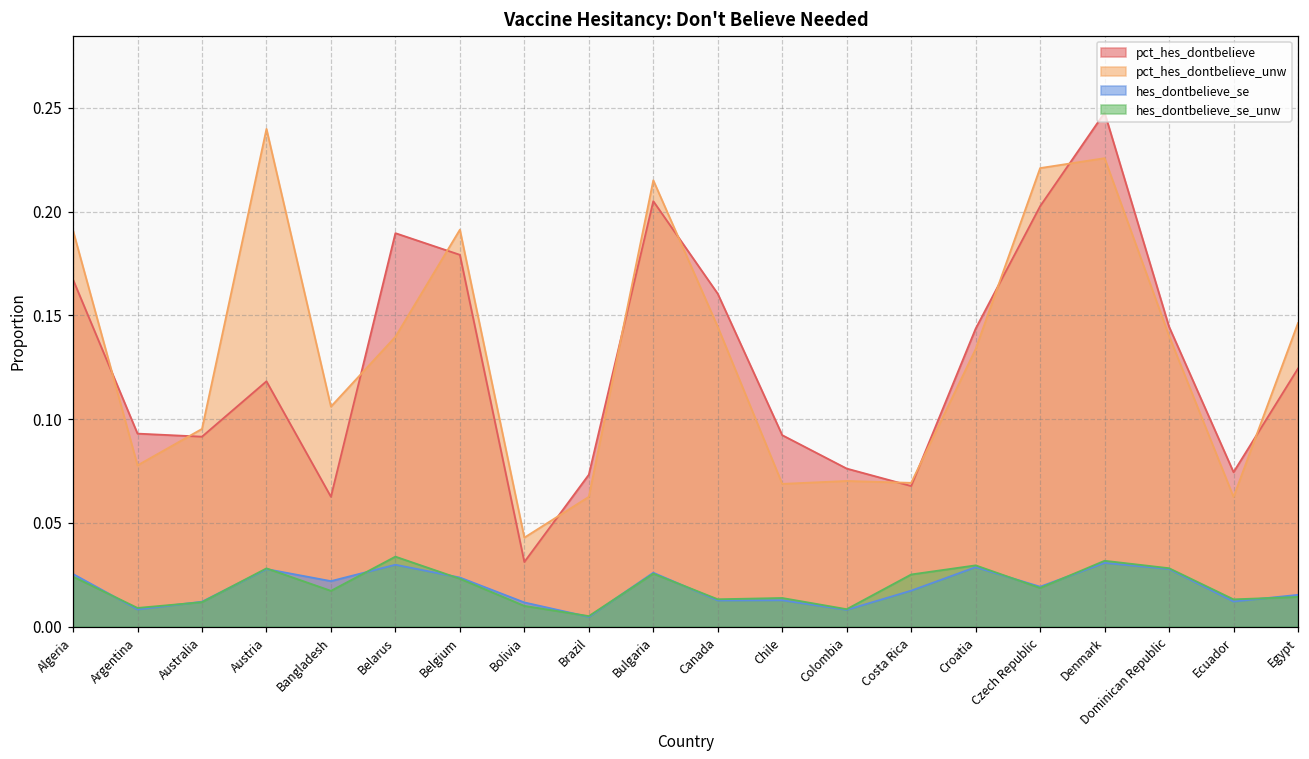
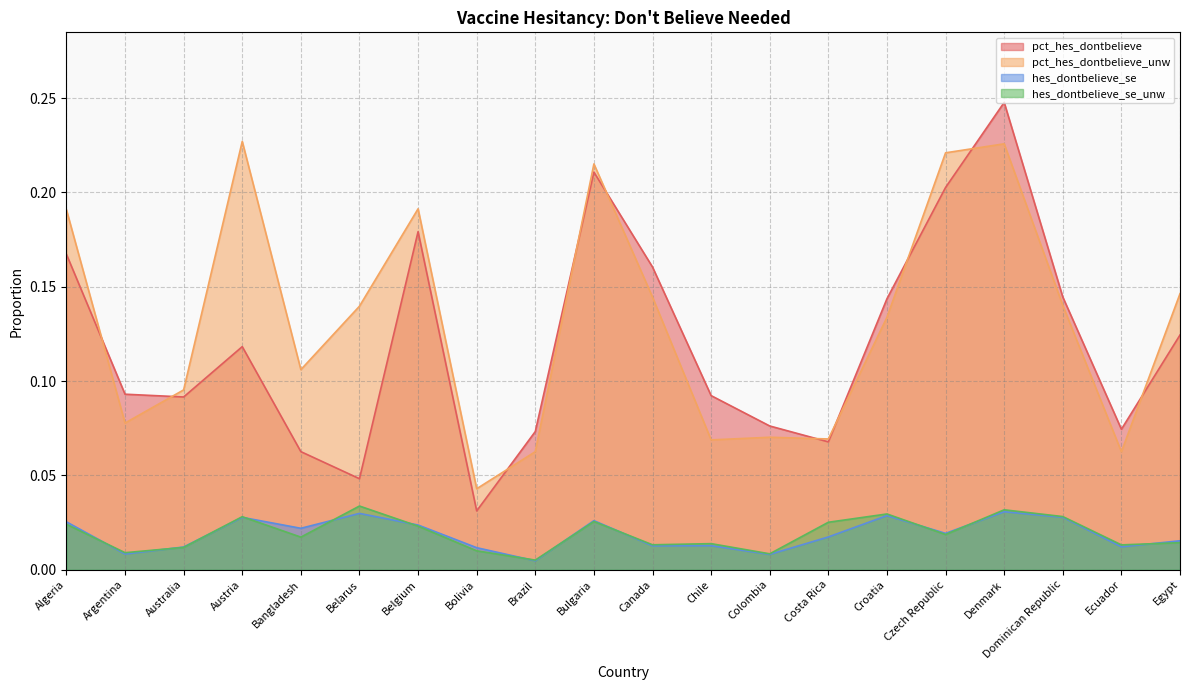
pct_hes_dontbelieve_unw, Austria: 0.240 -> 0.227
pct_hes_dontbelieve, Belarus: 0.190 -> 0.048
pct_hes_dontbelieve, Bulgaria: 0.205 -> 0.211
